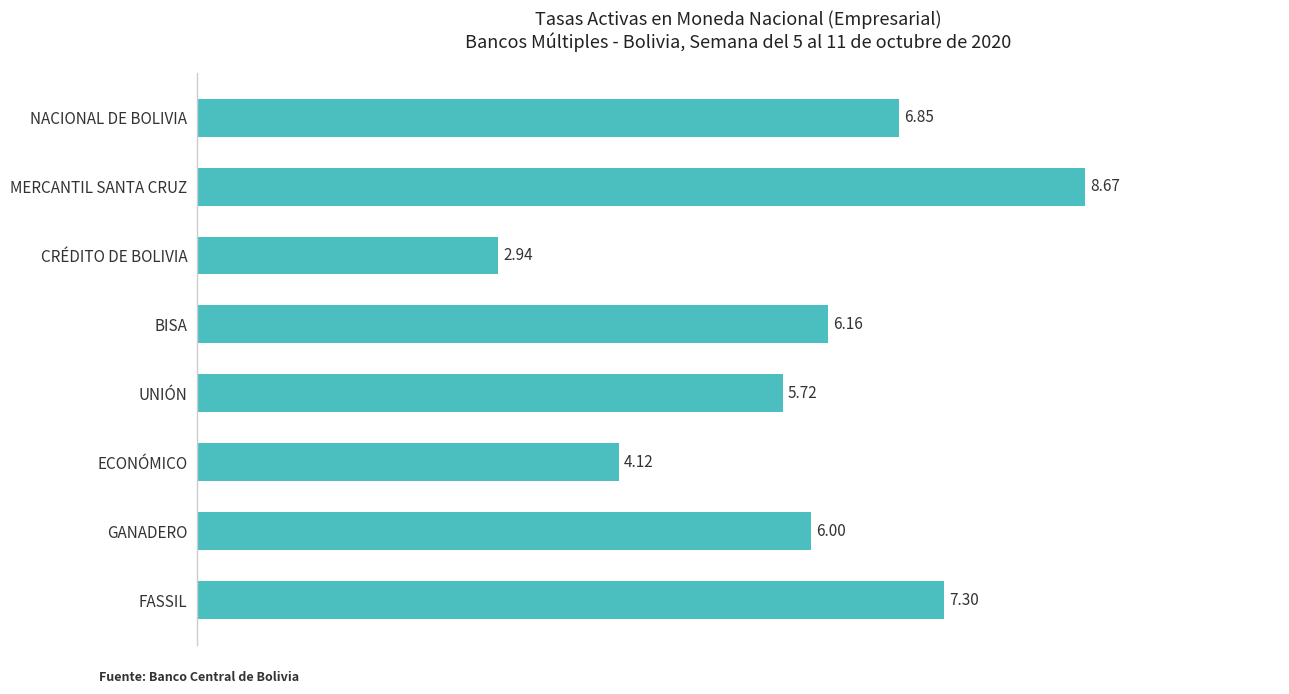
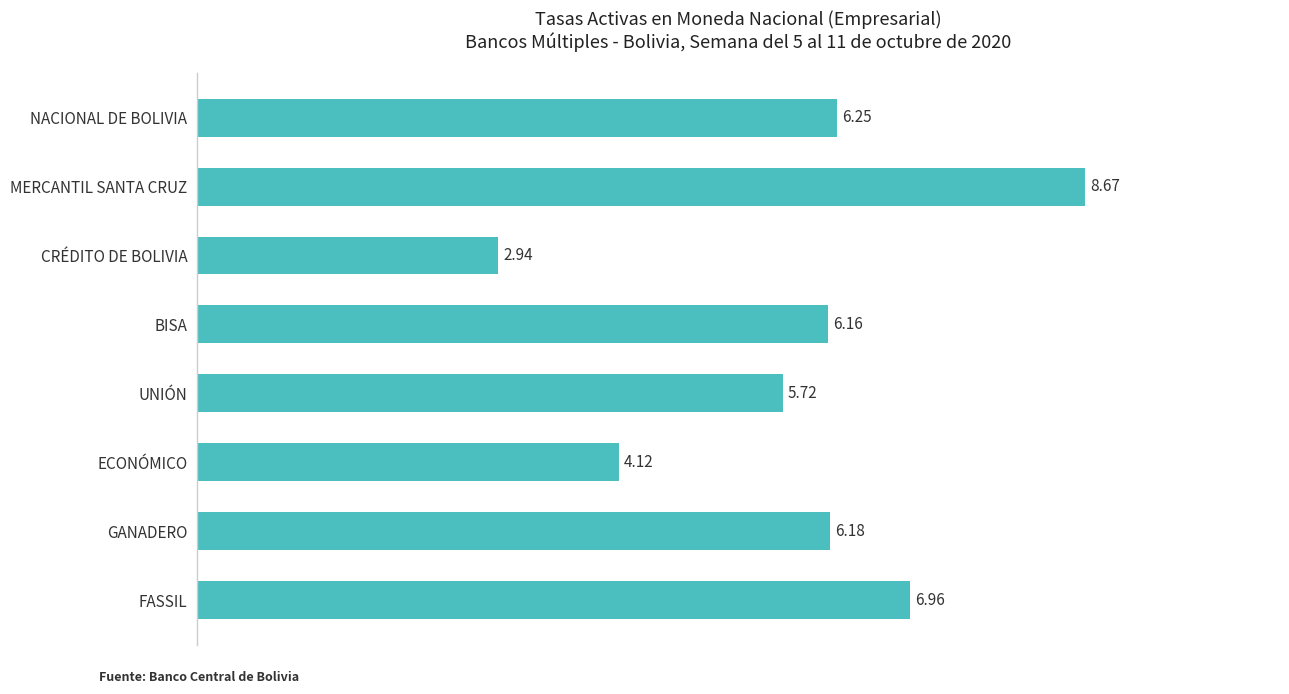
NACIONAL DE BOLIVIA: 6.85 -> 6.25
GANADERO: 6.00 -> 6.18
FASSIL: 7.30 -> 6.96
